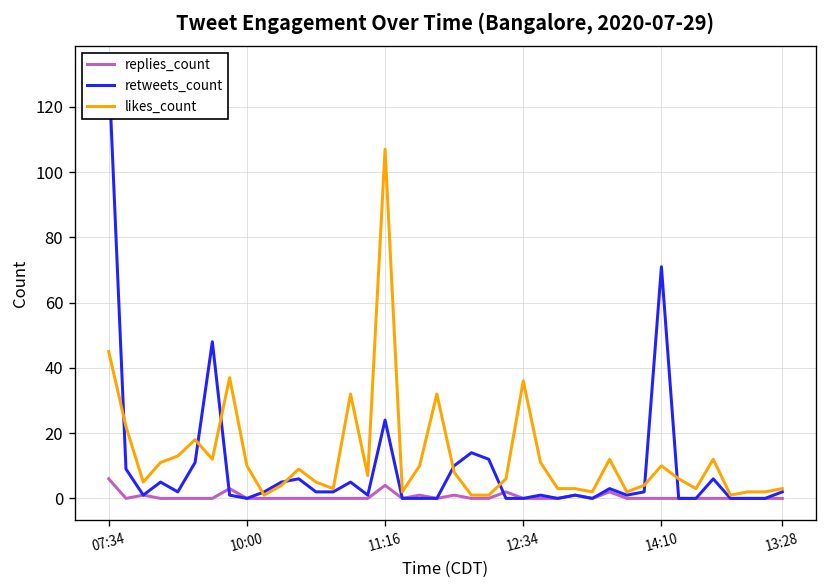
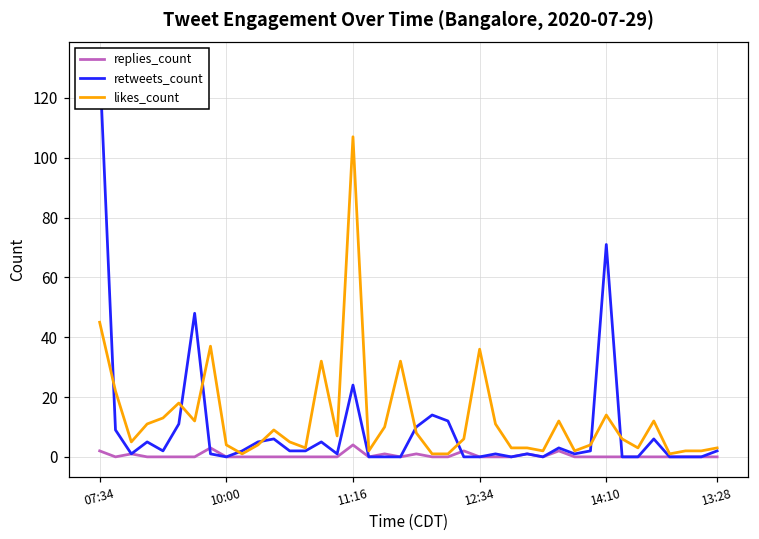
replies_count, 07:34: 6 -> 2
likes_count, 10:00: 10 -> 4
likes_count, 14:10: 10 -> 14
